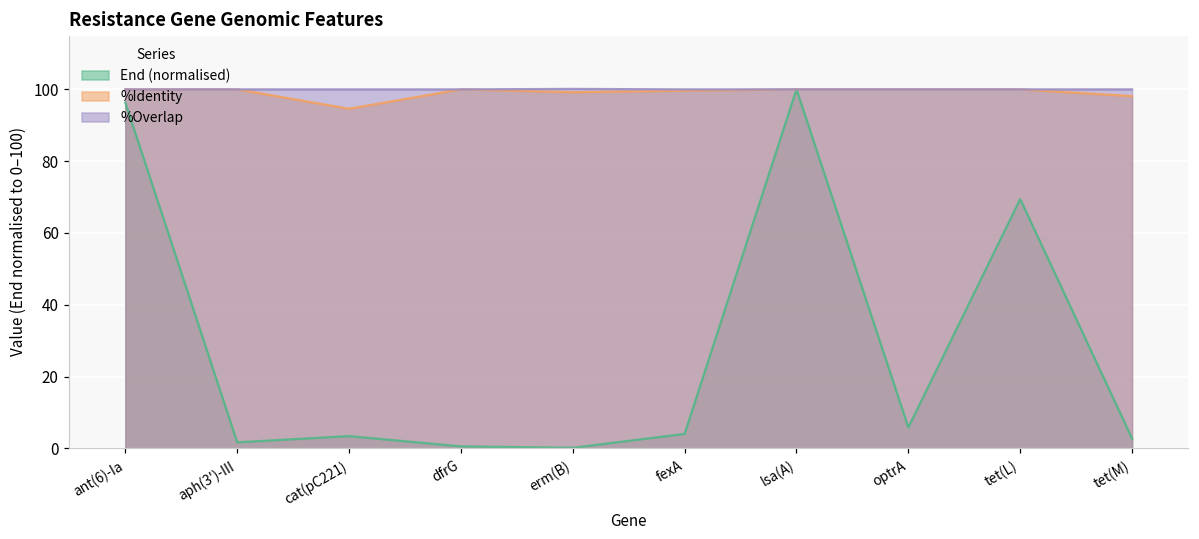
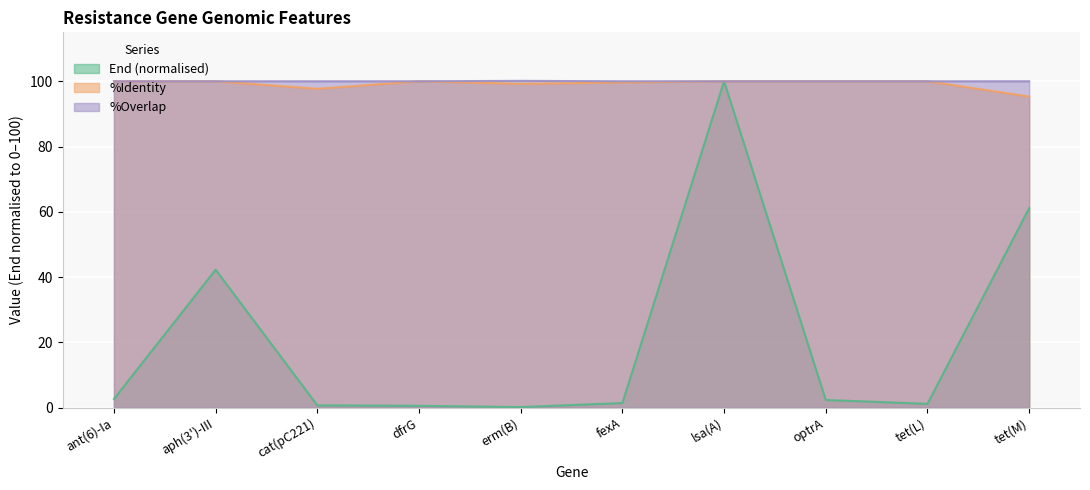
End (normalised), ant(6)-Ia: 96 -> 3
End (normalised), aph(3')-III: 2 -> 42
End (normalised), cat(pC221): 3 -> 1
%Identity, cat(pC221): 95 -> 98
End (normalised), fexA: 4 -> 1
End (normalised), optrA: 6 -> 2
End (normalised), tet(L): 69 -> 1
End (normalised), tet(M): 3 -> 61
%Identity, tet(M): 98 -> 95
